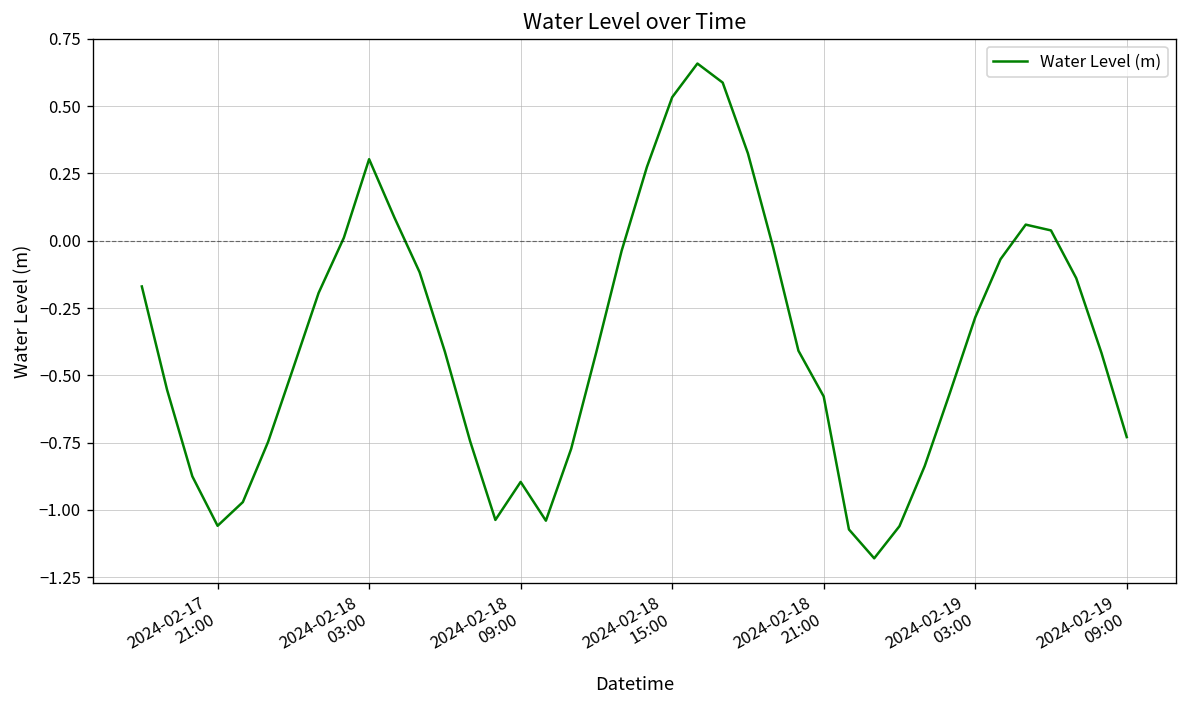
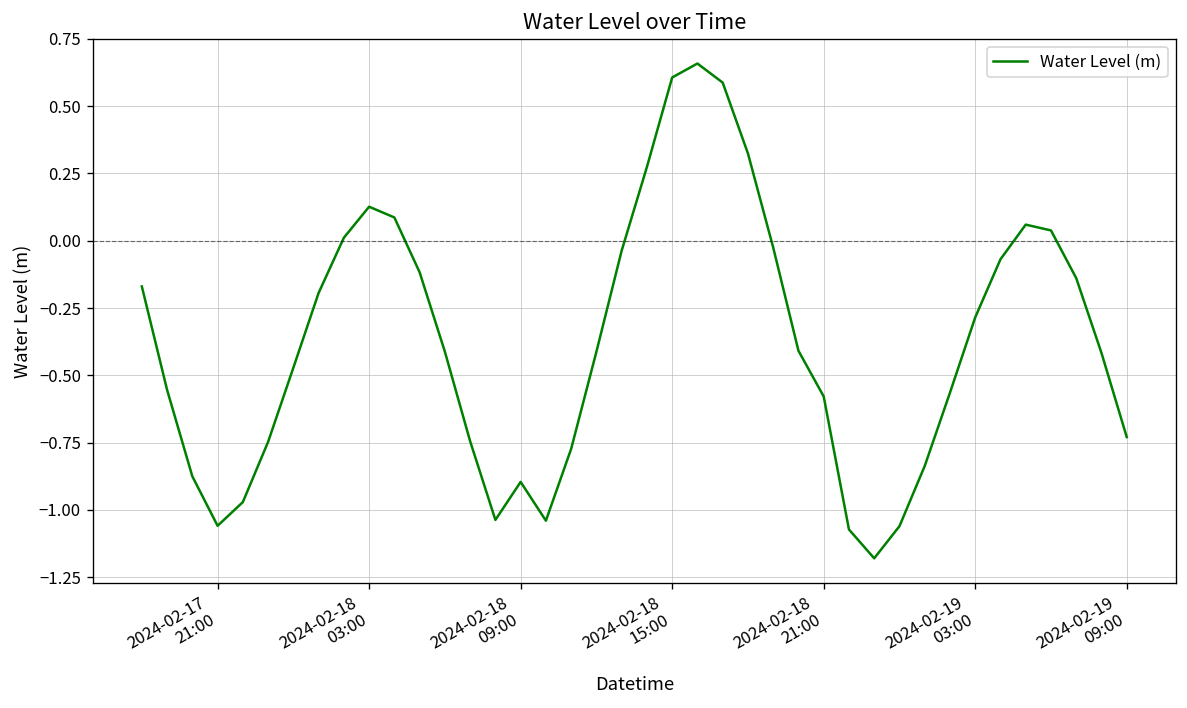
2024-02-18 03:00: 0.30 -> 0.13
2024-02-18 15:00: 0.53 -> 0.61
